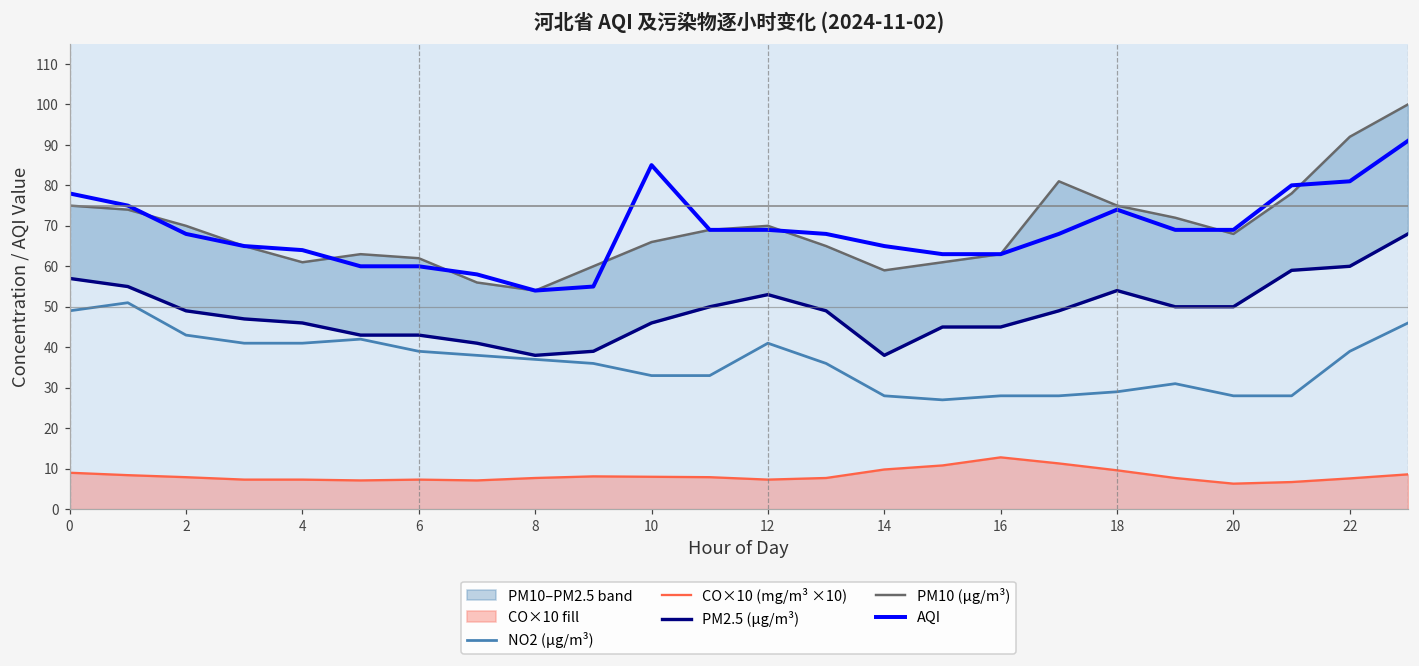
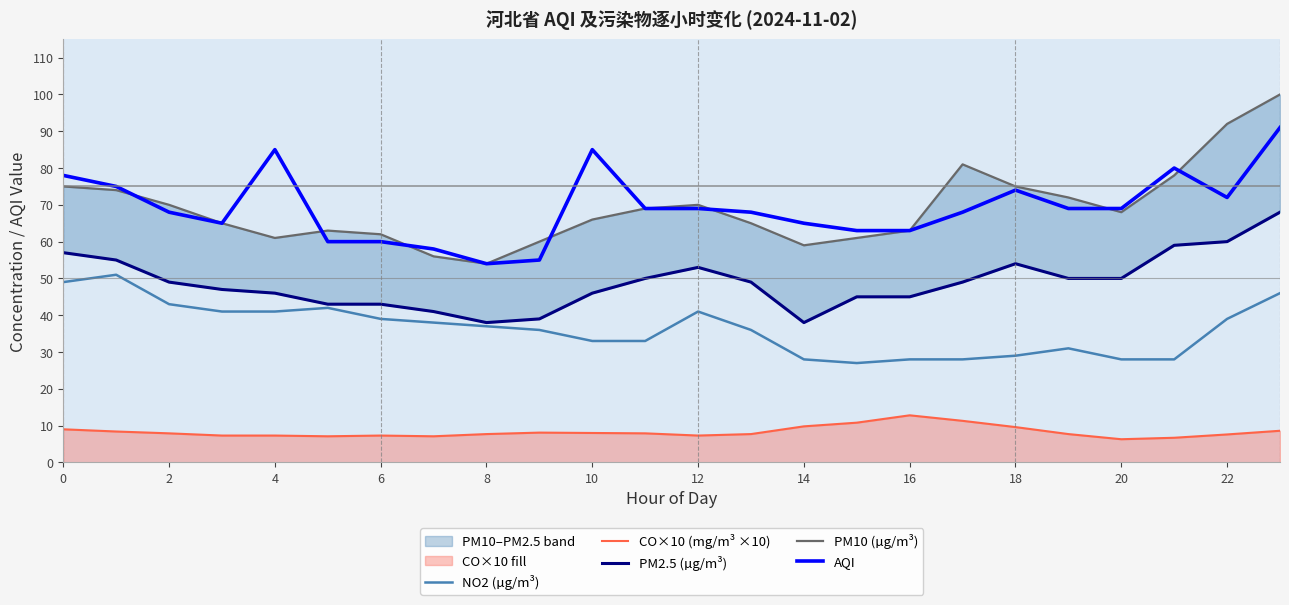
AQI, 4: 64 -> 85
AQI, 22: 81 -> 72
